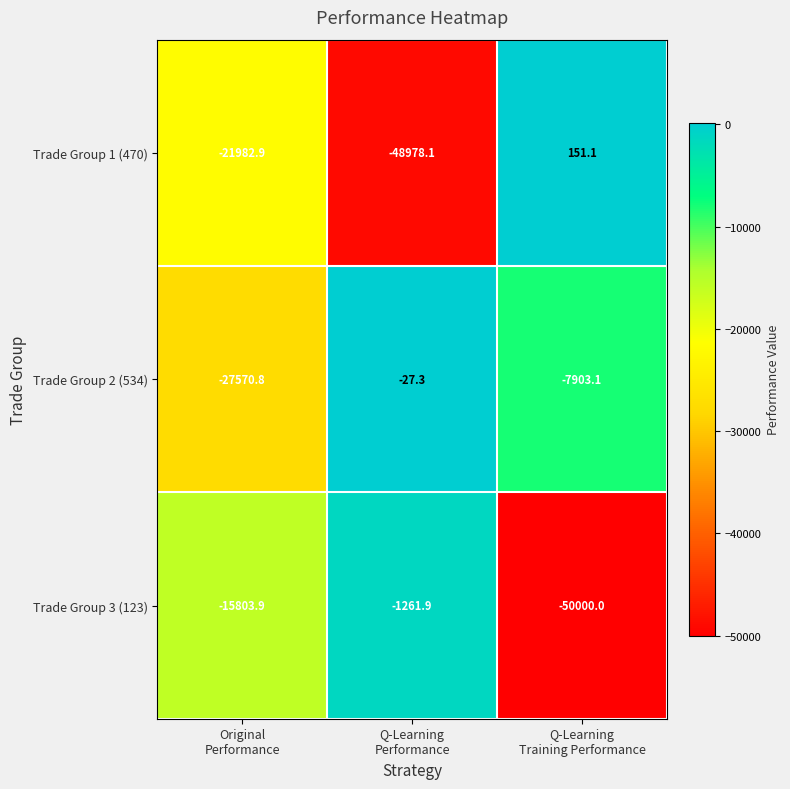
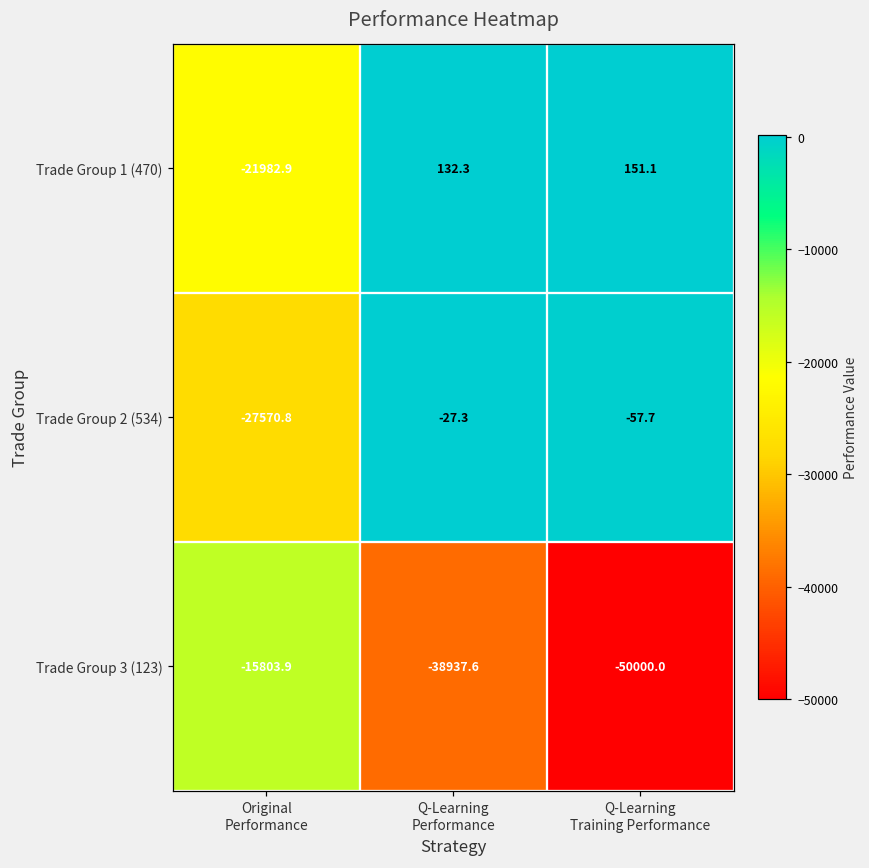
Trade Group 1 (470), Q-Learning Performance: -48978.1 -> 132.3
Trade Group 2 (534), Q-Learning Training Performance: -7903.1 -> -57.7
Trade Group 3 (123), Q-Learning Performance: -1261.9 -> -38937.6
